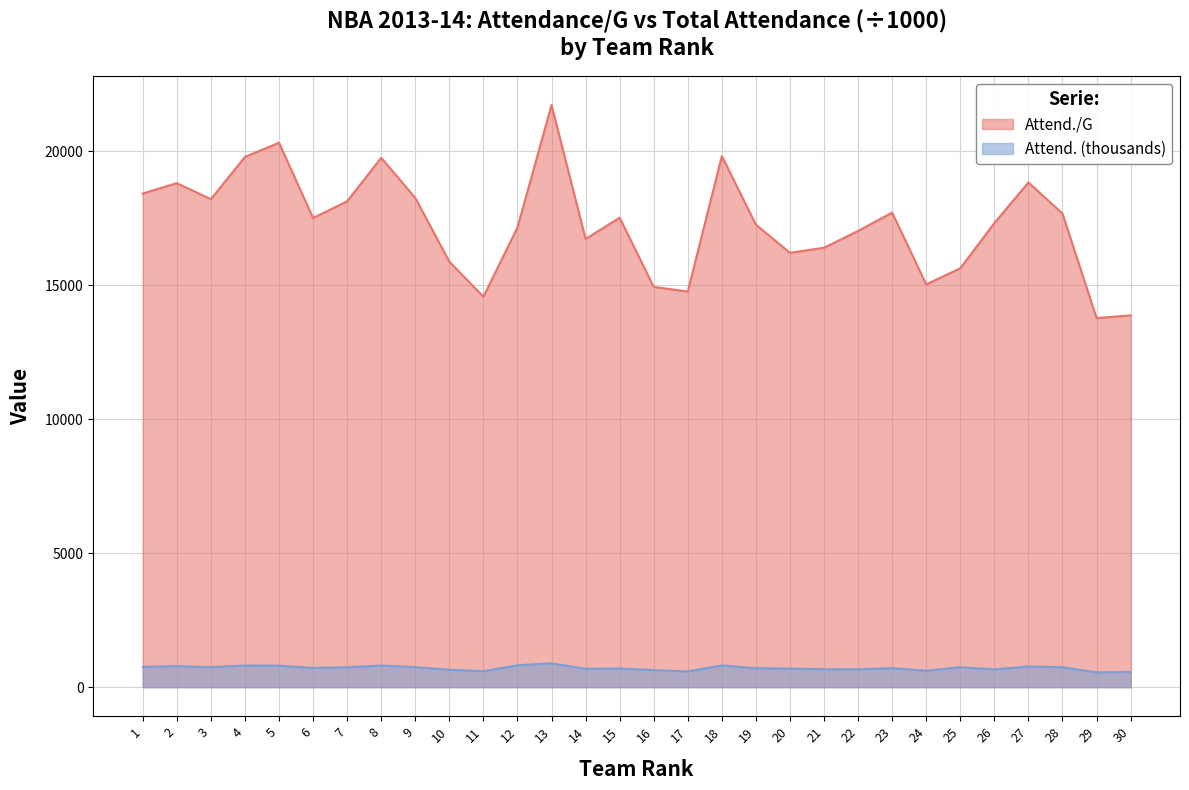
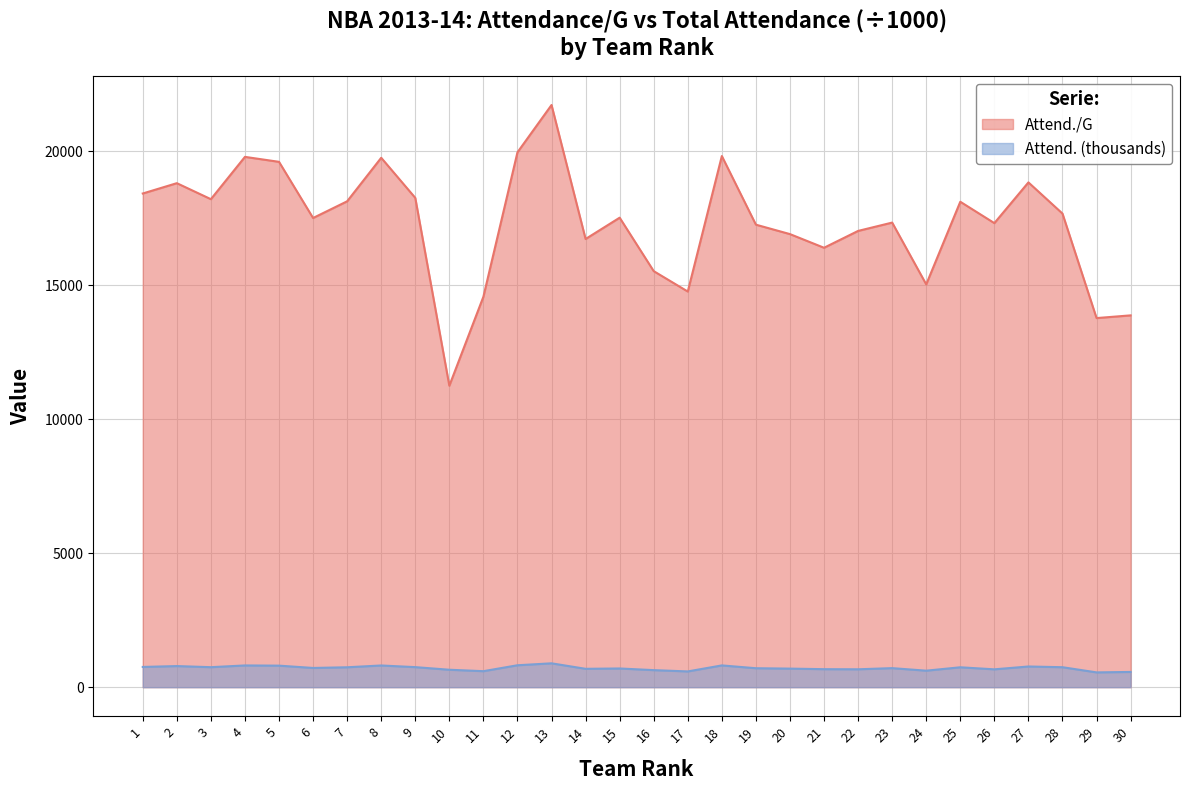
Attend./G, 5: 20300 -> 19600
Attend./G, 10: 15900 -> 11200
Attend./G, 12: 17100 -> 20000
Attend./G, 16: 14900 -> 15500
Attend./G, 20: 16200 -> 16900
Attend./G, 23: 17700 -> 17300
Attend./G, 25: 15600 -> 18100
